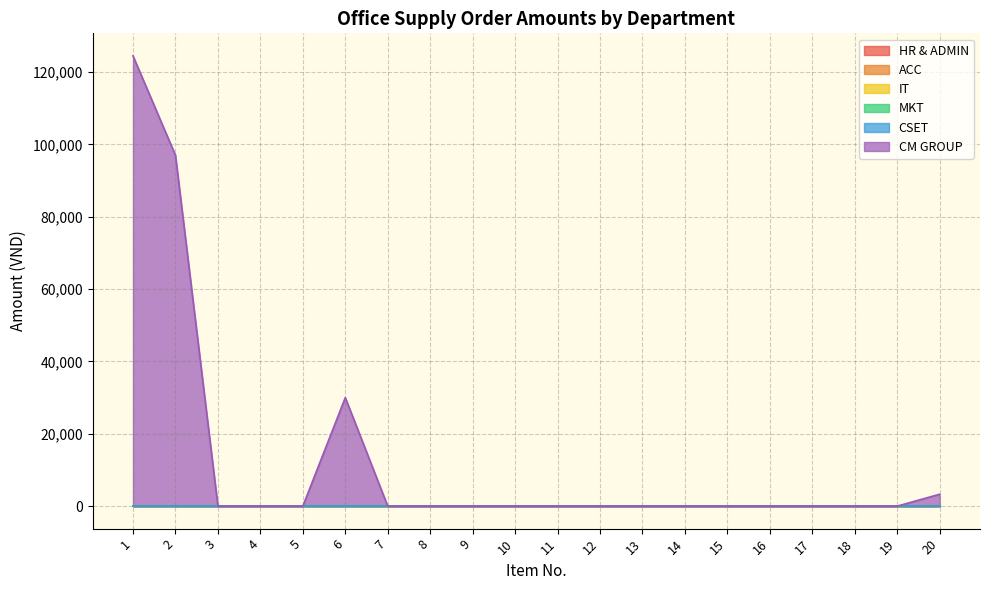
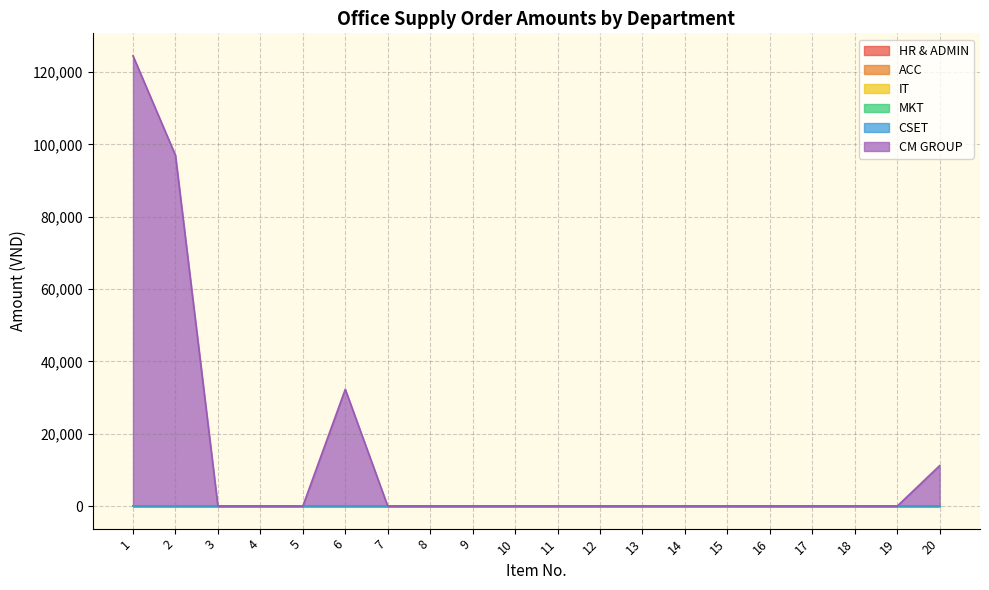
CM GROUP, 6: 30,000 -> 32,000
CM GROUP, 20: 3,000 -> 11,000
